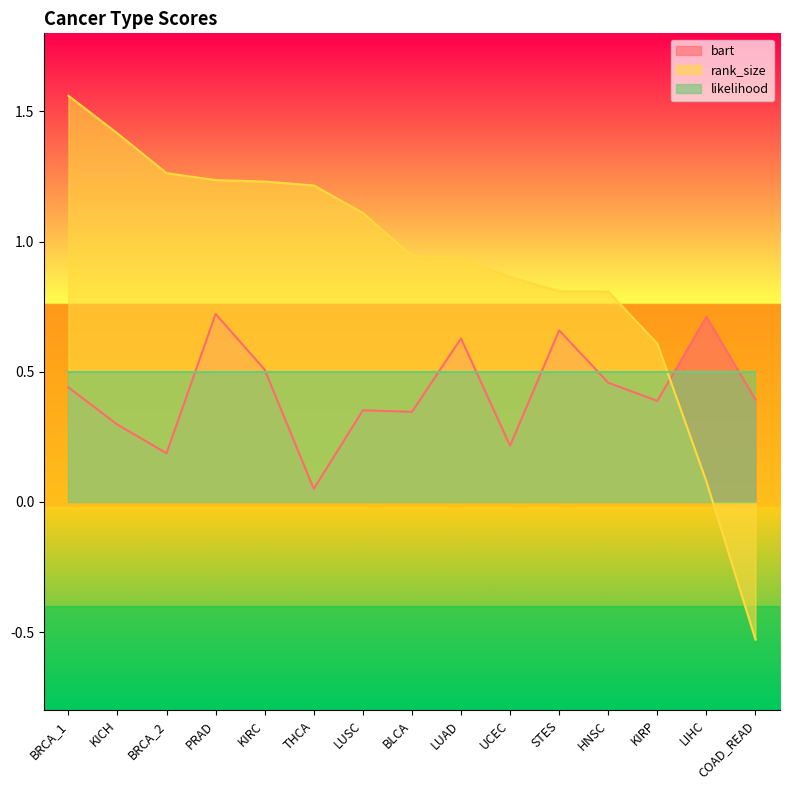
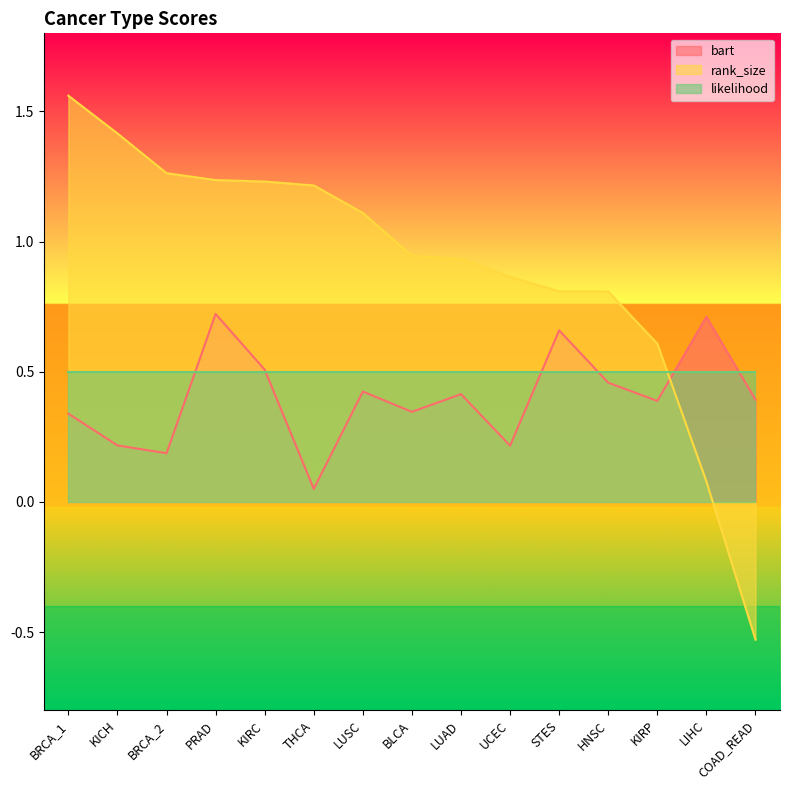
bart, BRCA_1: 0.44 -> 0.34
bart, KICH: 0.30 -> 0.22
bart, LUSC: 0.35 -> 0.42
bart, LUAD: 0.63 -> 0.41
